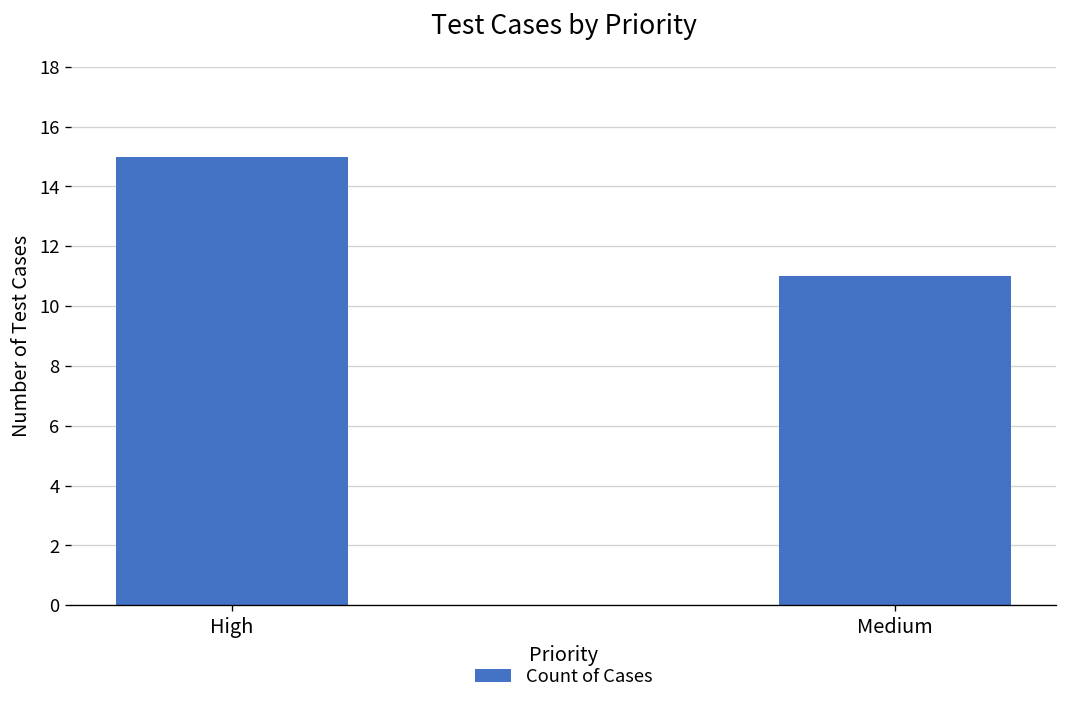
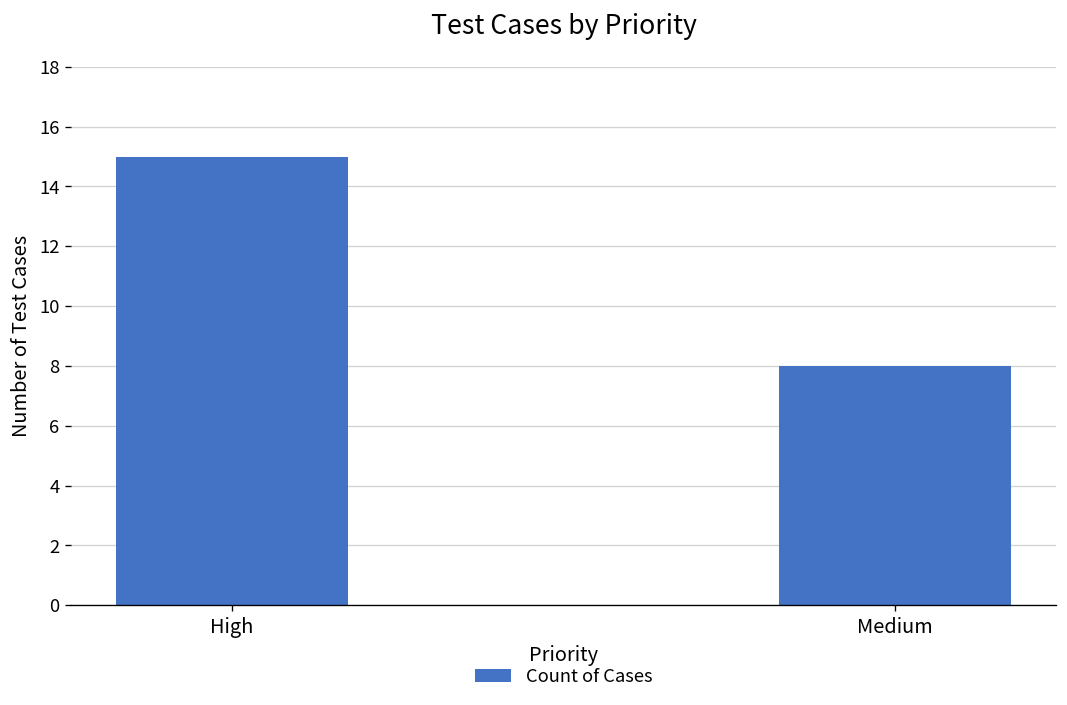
Medium: 11 -> 8
